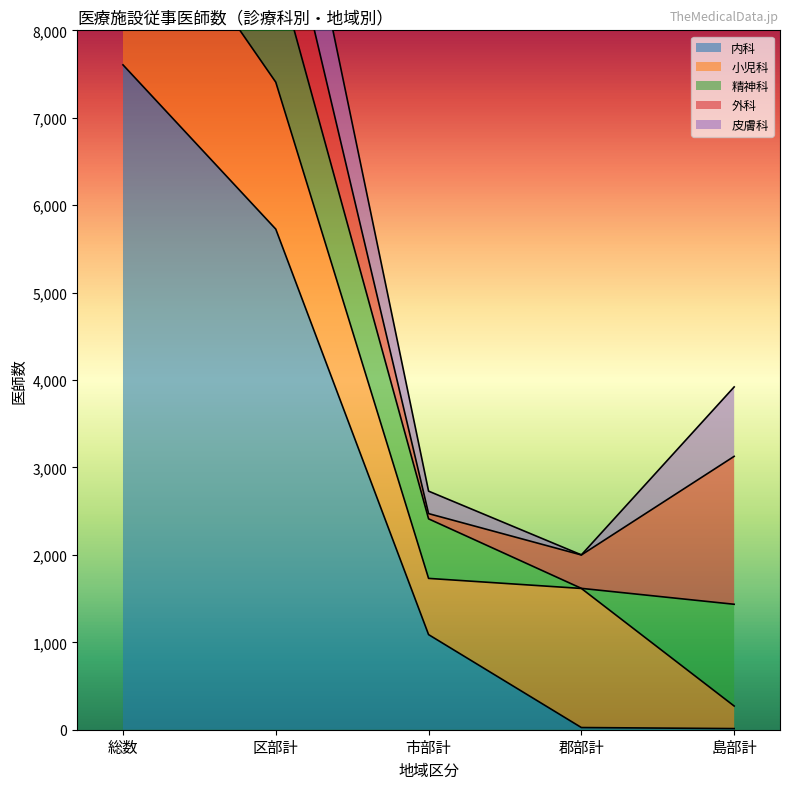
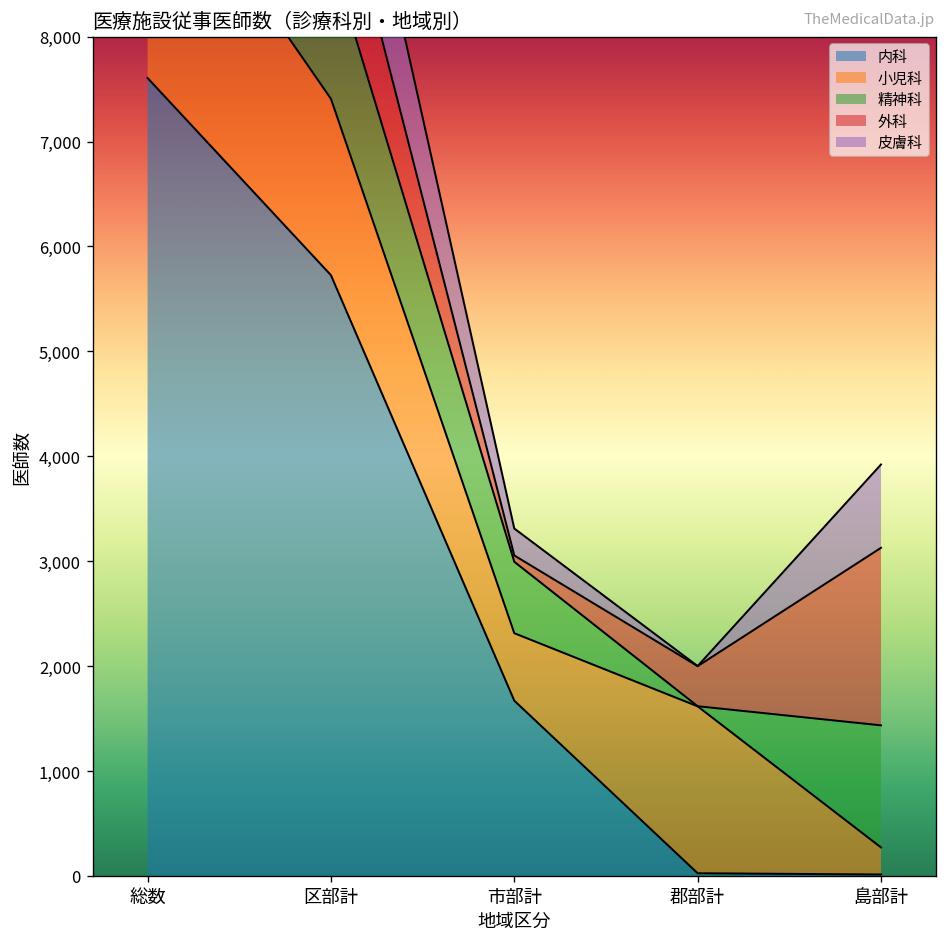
内科, 市部計: 1,100 -> 1,700
